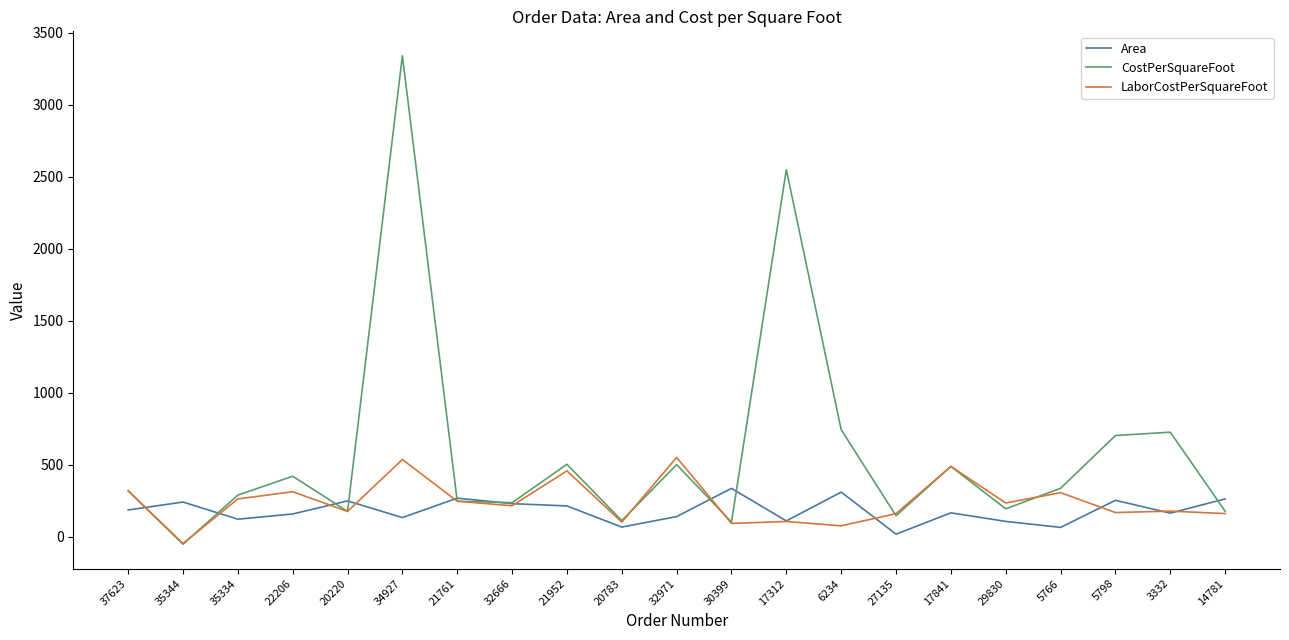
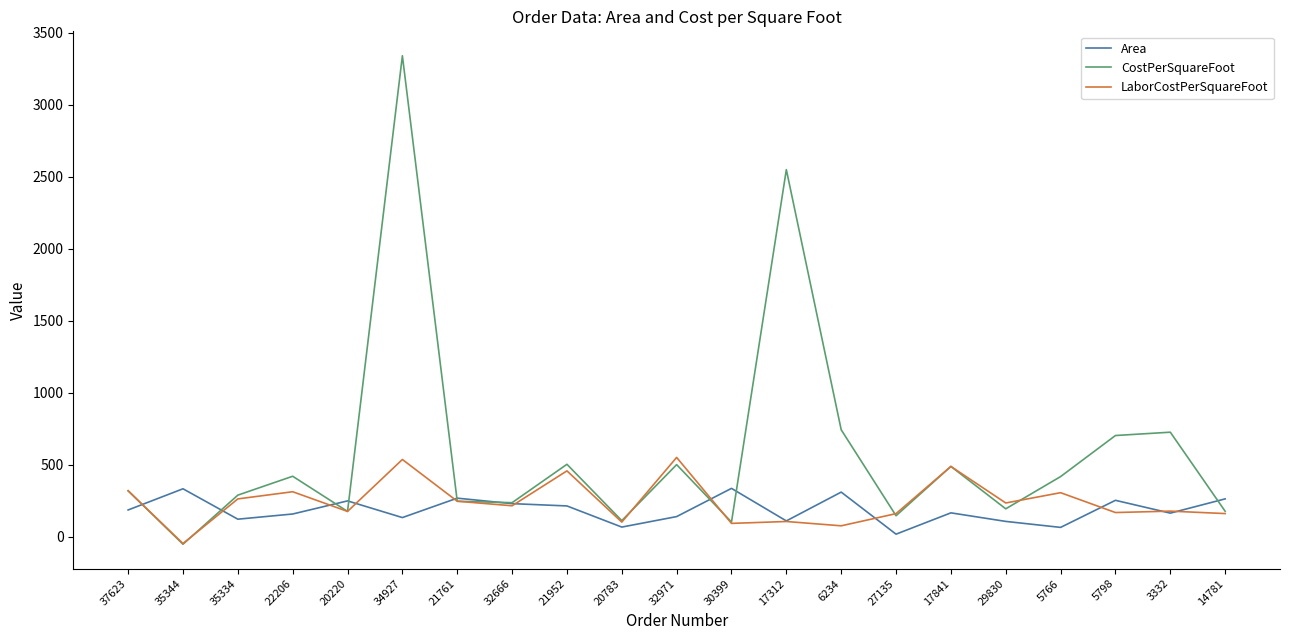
Area, 35344: 240 -> 330
CostPerSquareFoot, 5766: 340 -> 420
